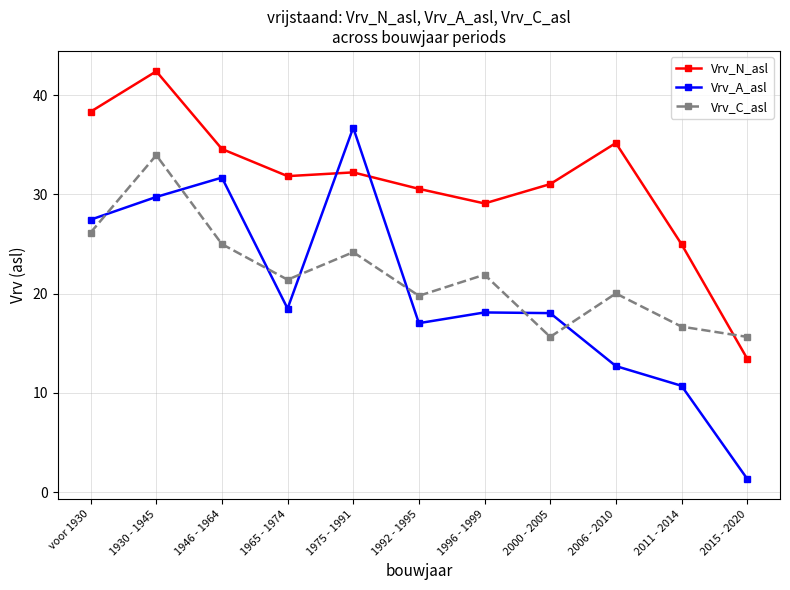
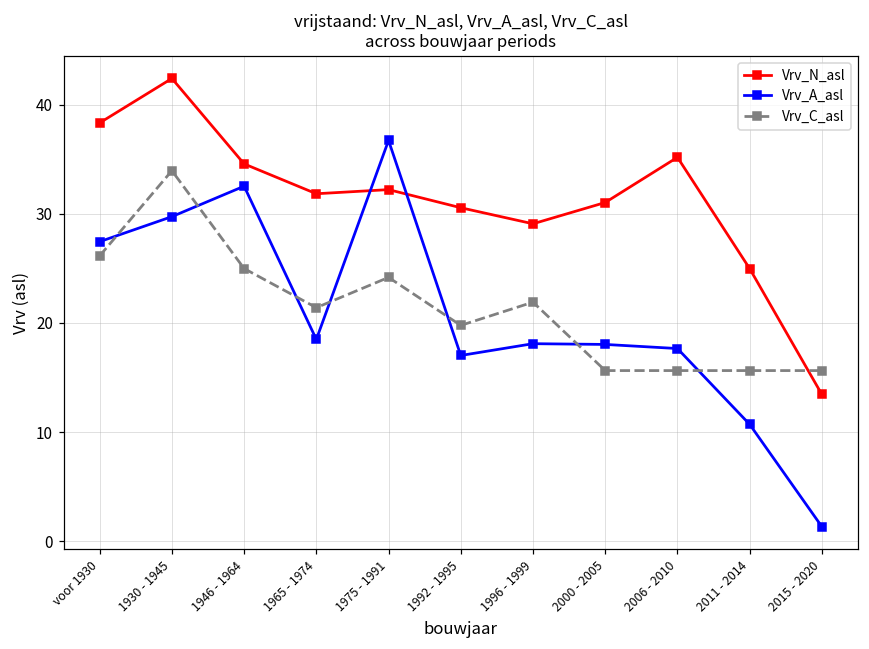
Vrv_A_asl, 1946 - 1964: 32 -> 33
Vrv_A_asl, 2006 - 2010: 13 -> 18
Vrv_C_asl, 2006 - 2010: 20 -> 16
Vrv_C_asl, 2011 - 2014: 17 -> 16
